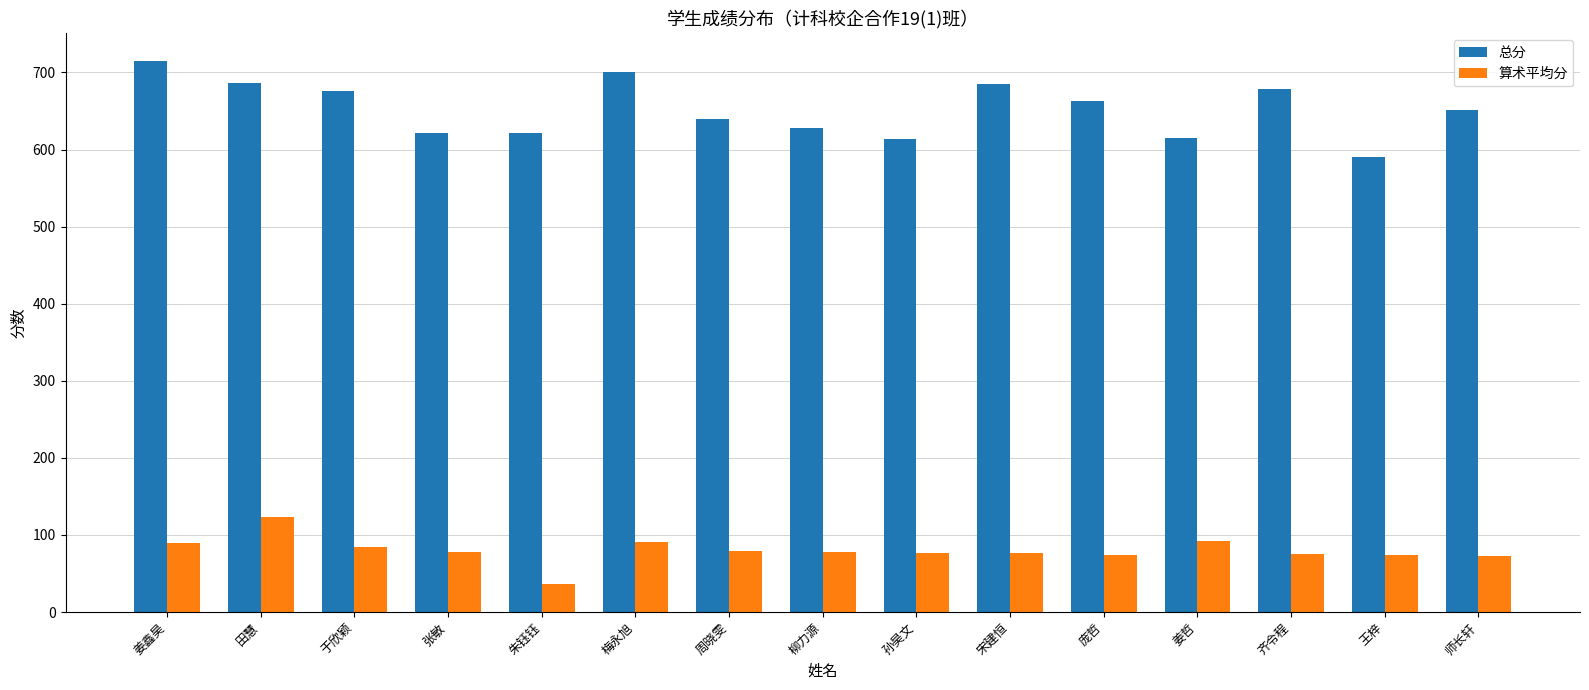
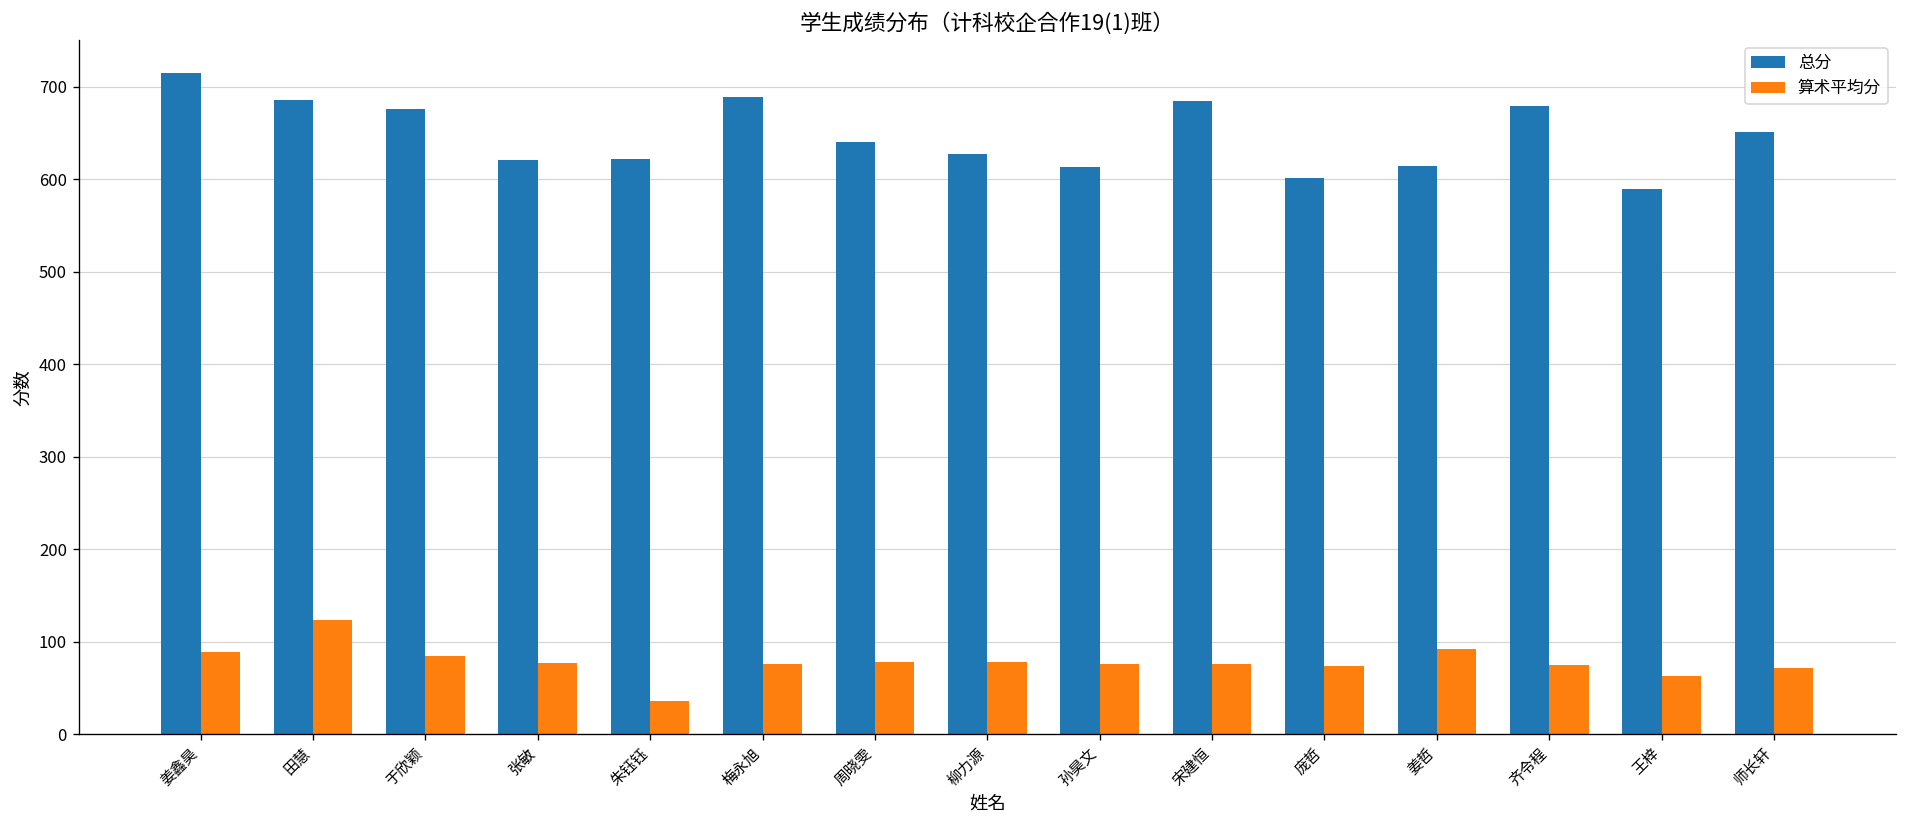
总分, 梅永旭: 700 -> 690
算术平均分, 梅永旭: 90 -> 80
总分, 庞哲: 660 -> 600
算术平均分, 王梓: 70 -> 60
